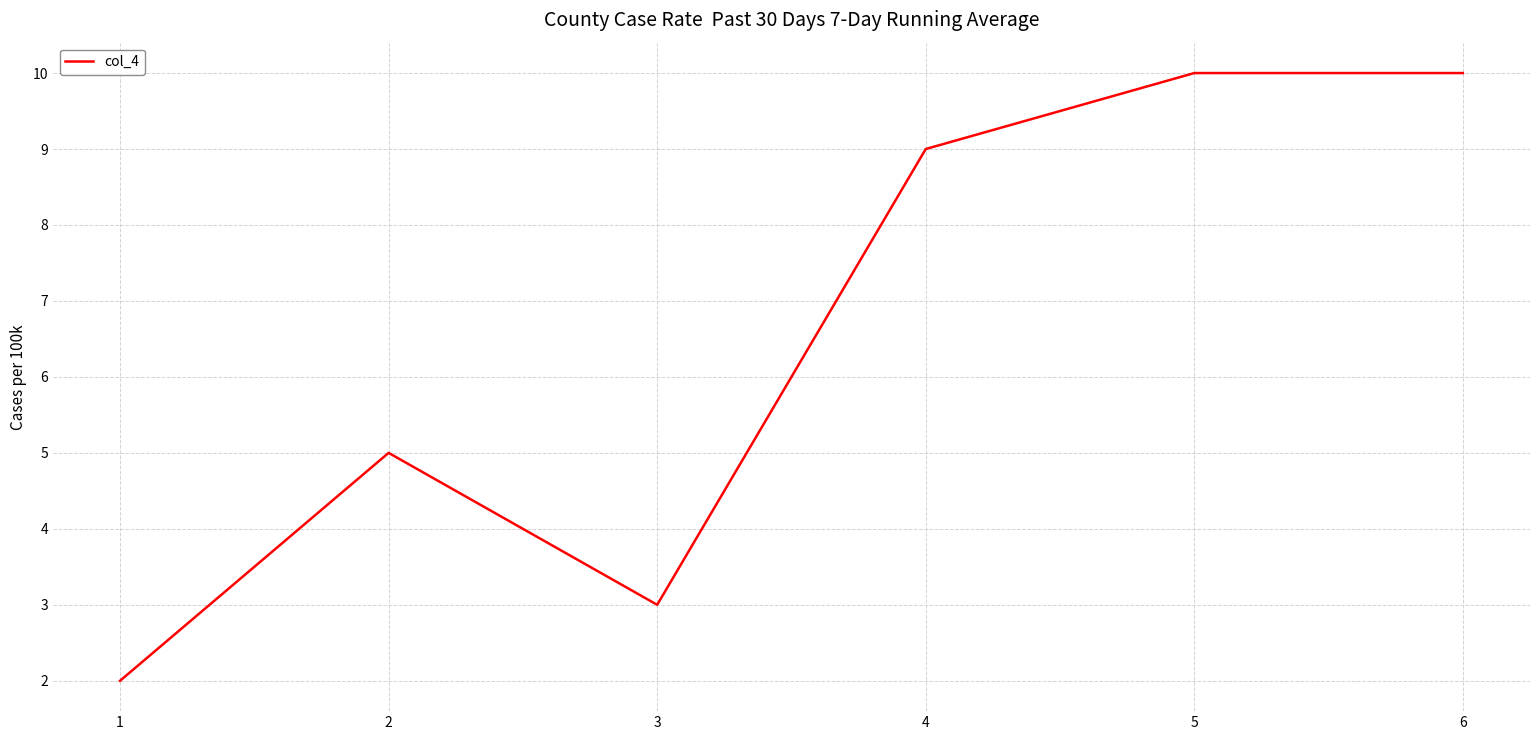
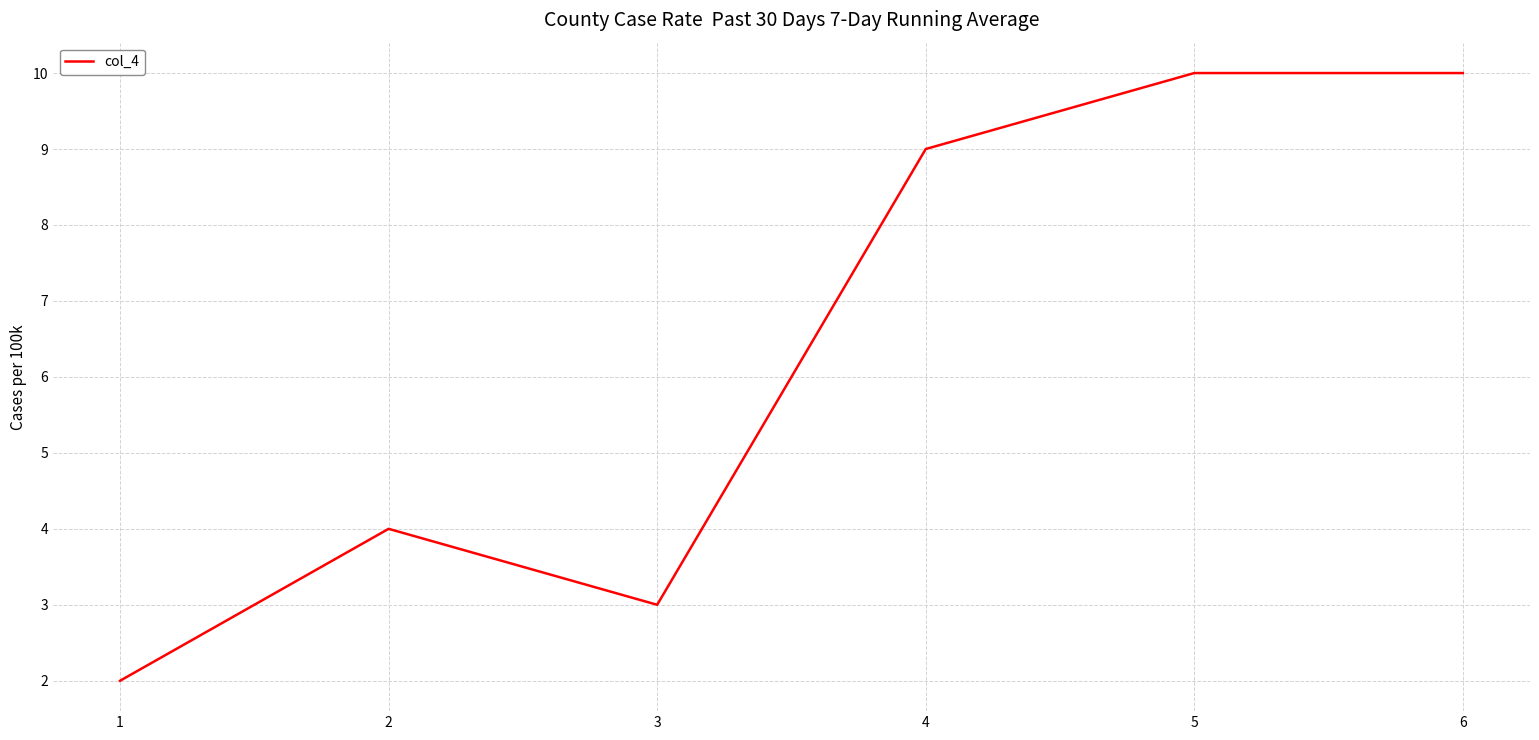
2: 5 -> 4
